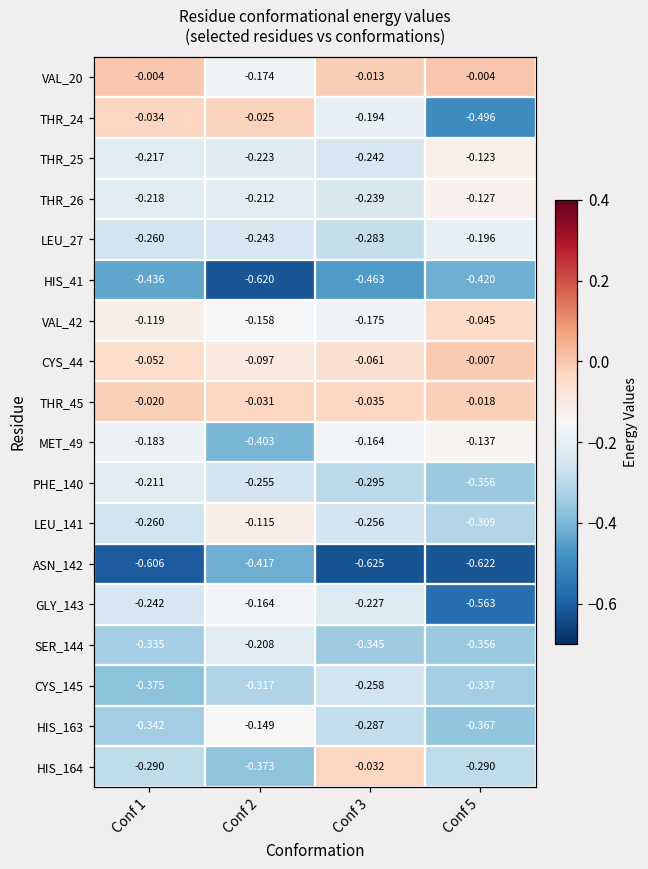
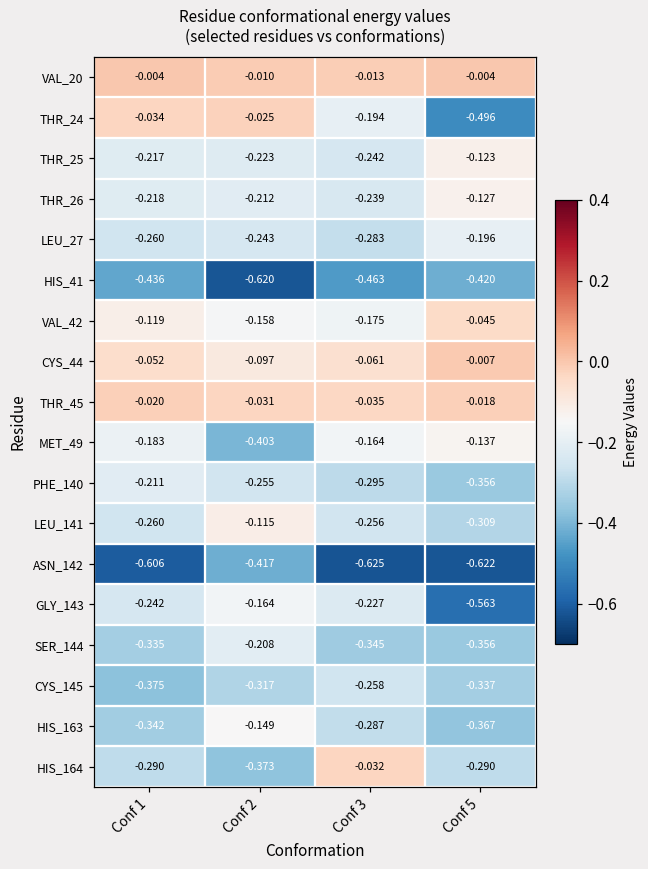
VAL_20, Conf 2: -0.174 -> -0.010
